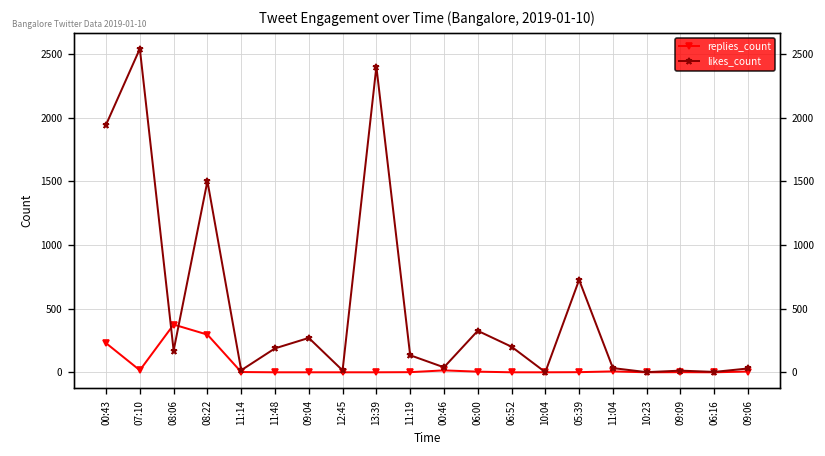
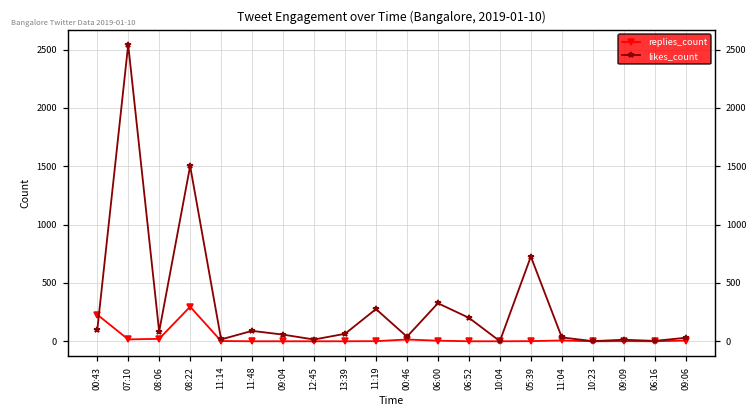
likes_count, 00:43: 1950 -> 90
replies_count, 08:06: 380 -> 20
likes_count, 08:06: 170 -> 80
likes_count, 11:48: 190 -> 90
likes_count, 09:04: 270 -> 60
likes_count, 13:39: 2400 -> 60
likes_count, 11:19: 130 -> 280
